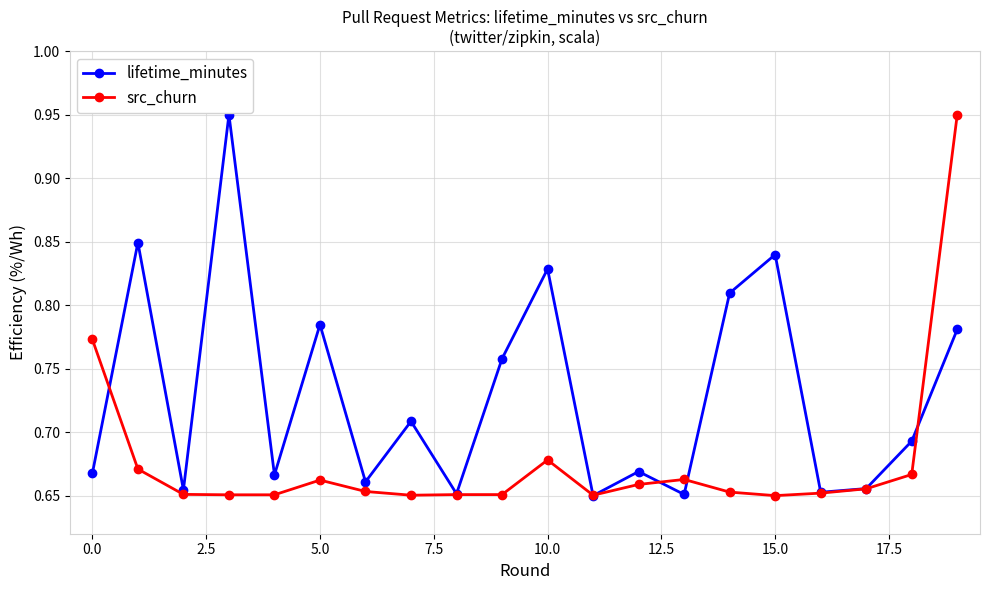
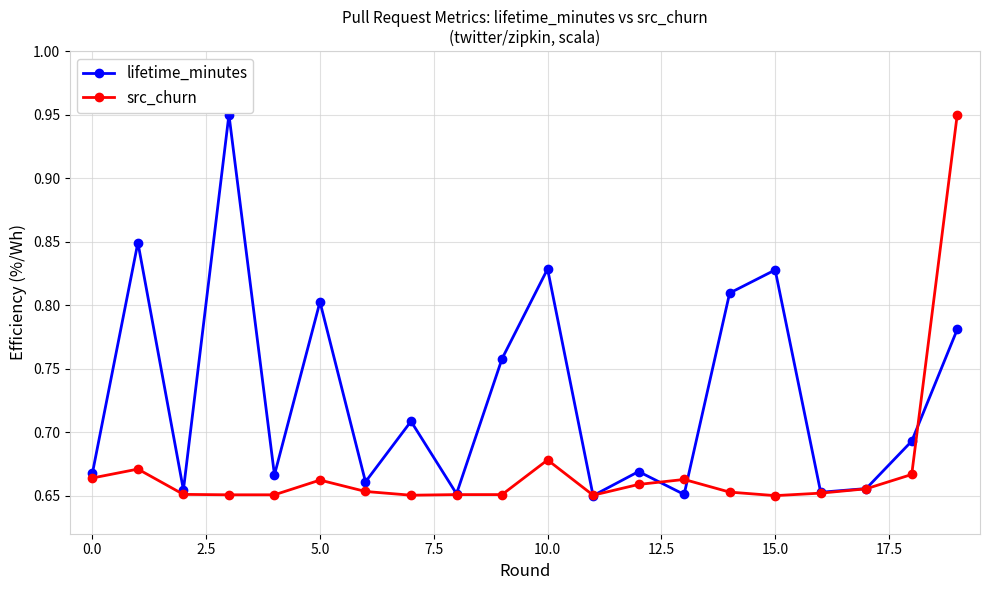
src_churn, 0.0: 0.773 -> 0.664
lifetime_minutes, 5.0: 0.785 -> 0.803
lifetime_minutes, 15.0: 0.840 -> 0.828
